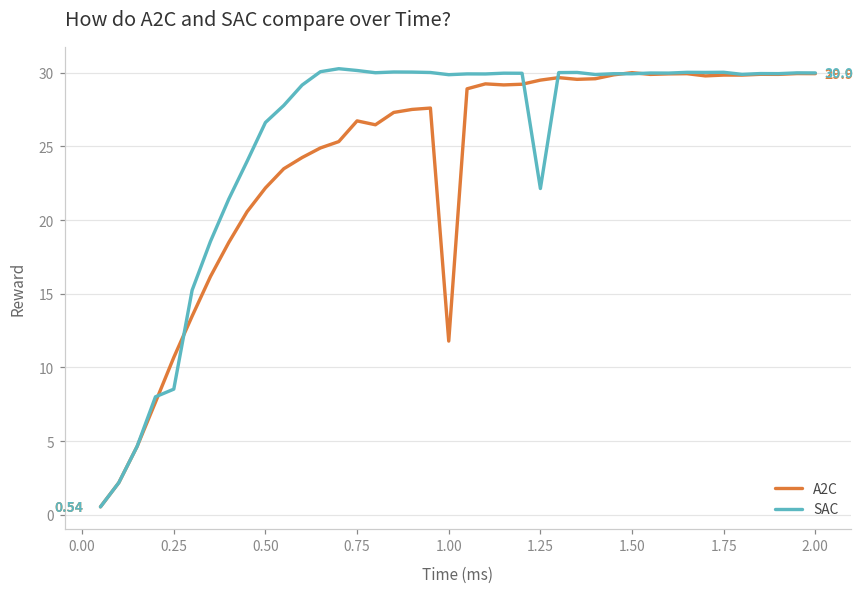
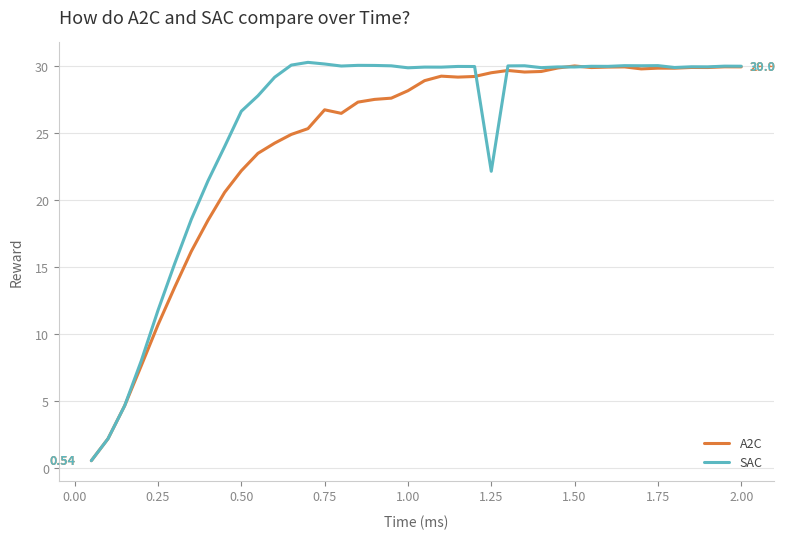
SAC, 0.25: 8.5 -> 11.8
A2C, 1.00: 11.8 -> 28.2
